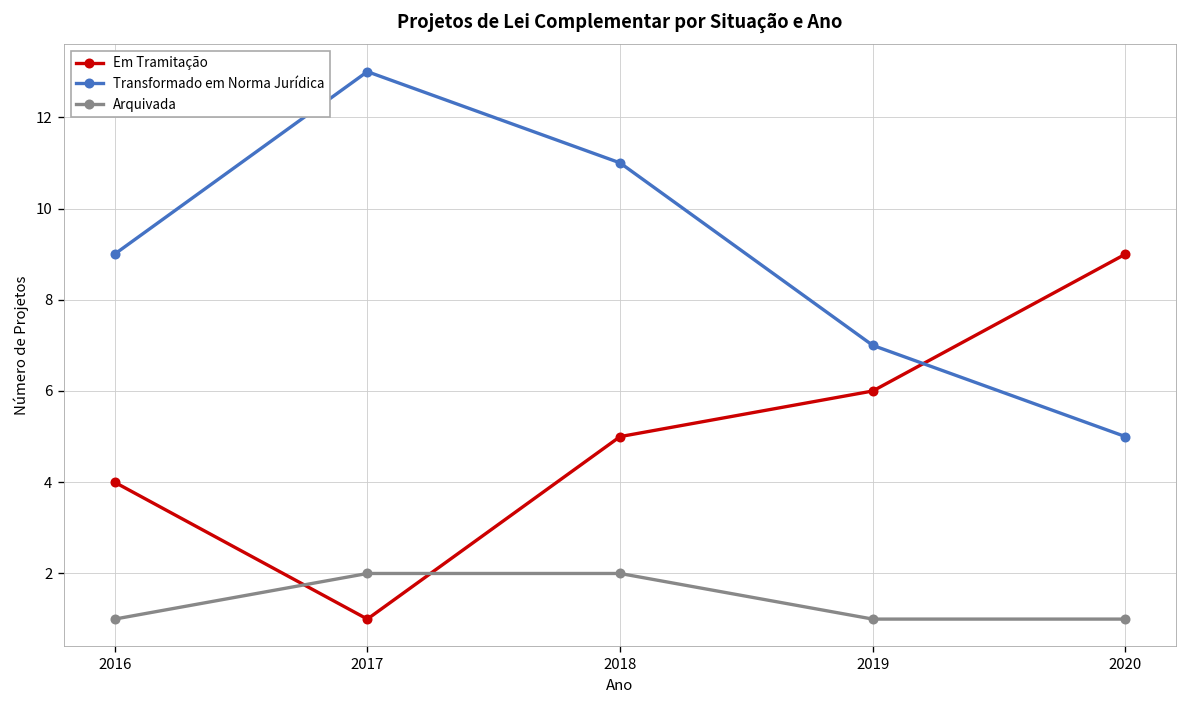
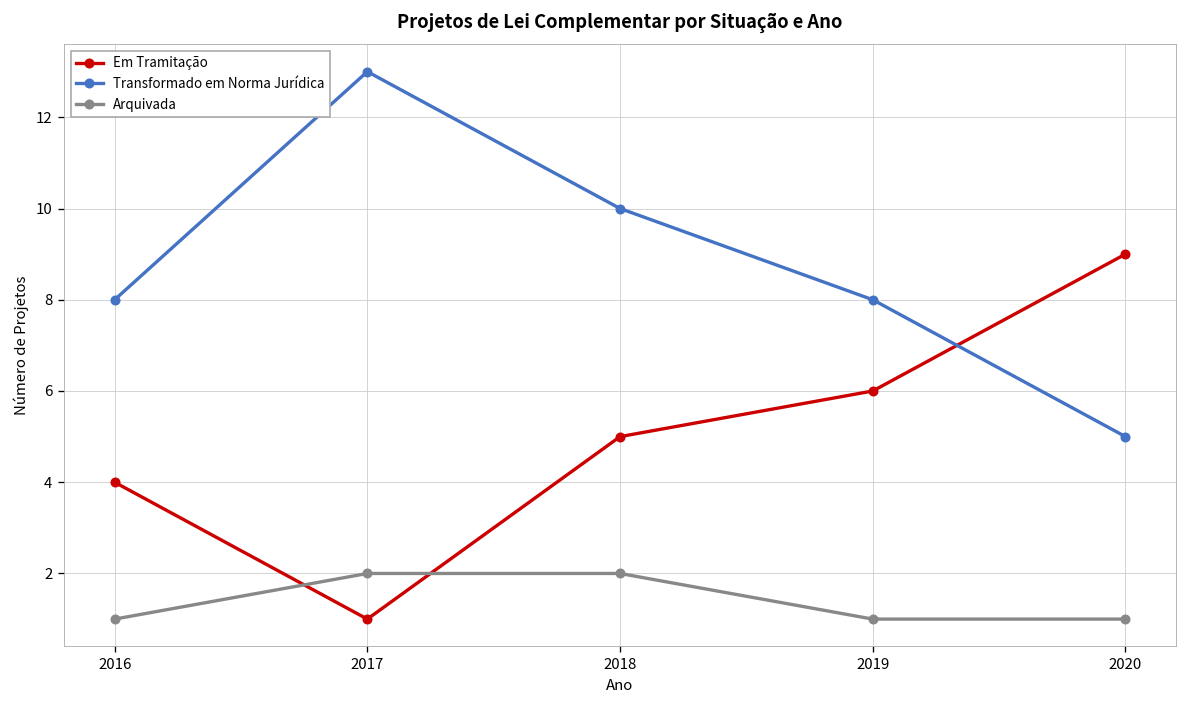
Transformado em Norma Jurídica, 2016: 9 -> 8
Transformado em Norma Jurídica, 2018: 11 -> 10
Transformado em Norma Jurídica, 2019: 7 -> 8
